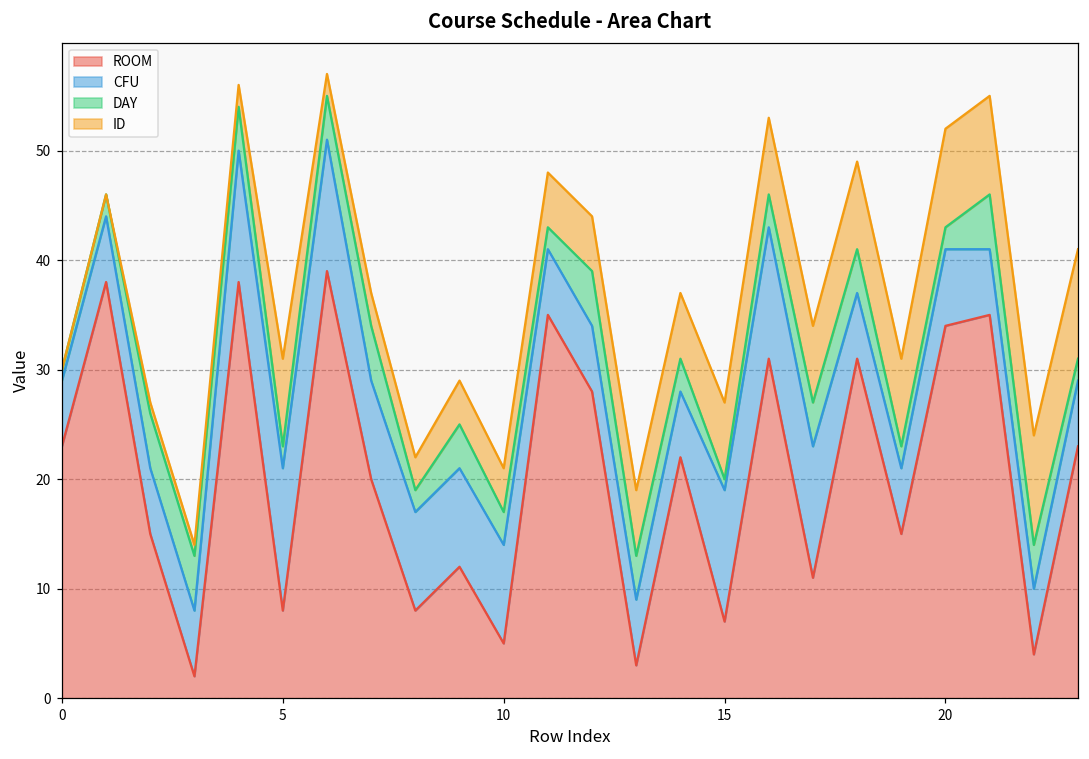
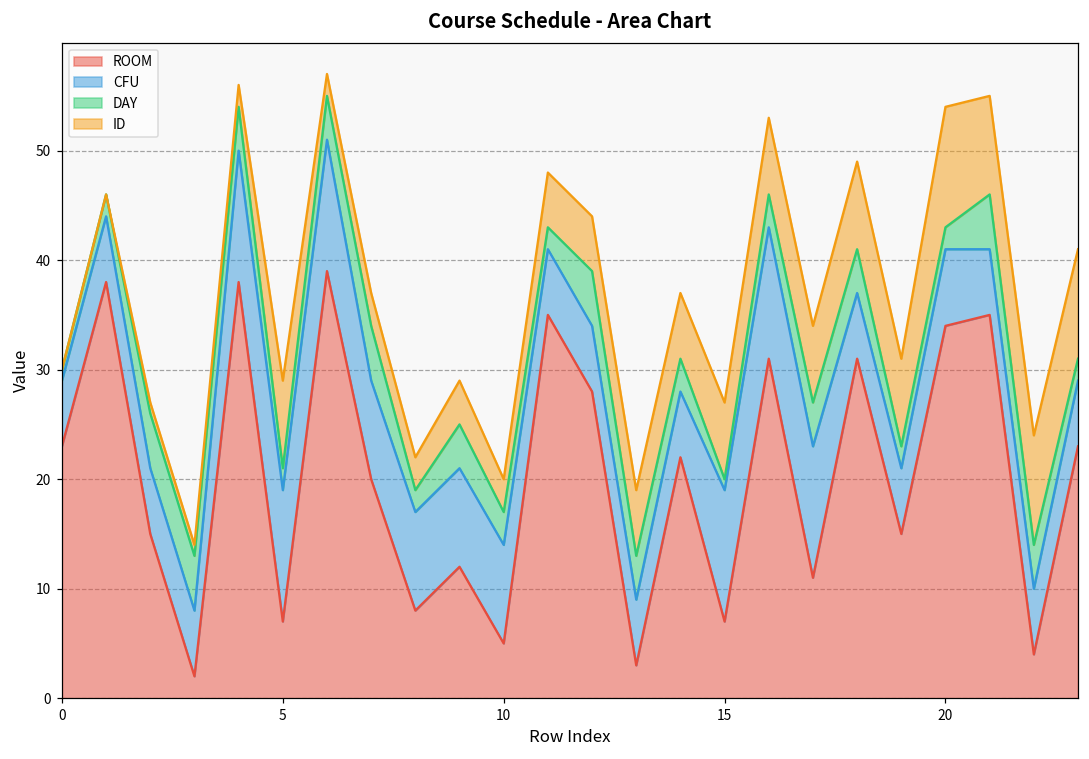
ROOM, 5: 8 -> 7
CFU, 5: 13 -> 12
ID, 10: 4 -> 3
ID, 20: 9 -> 11
